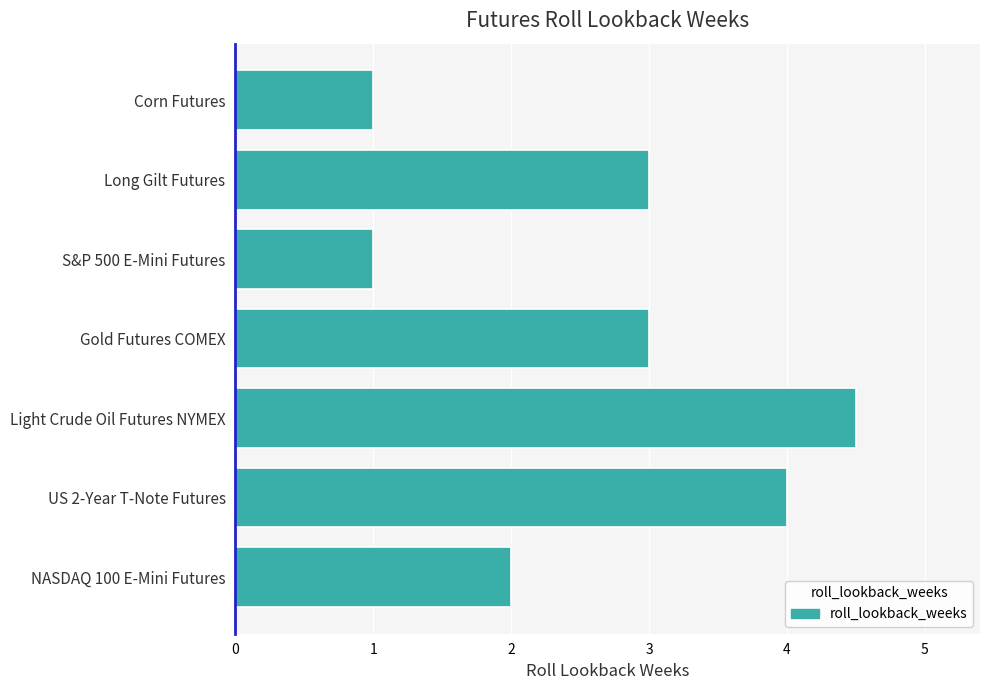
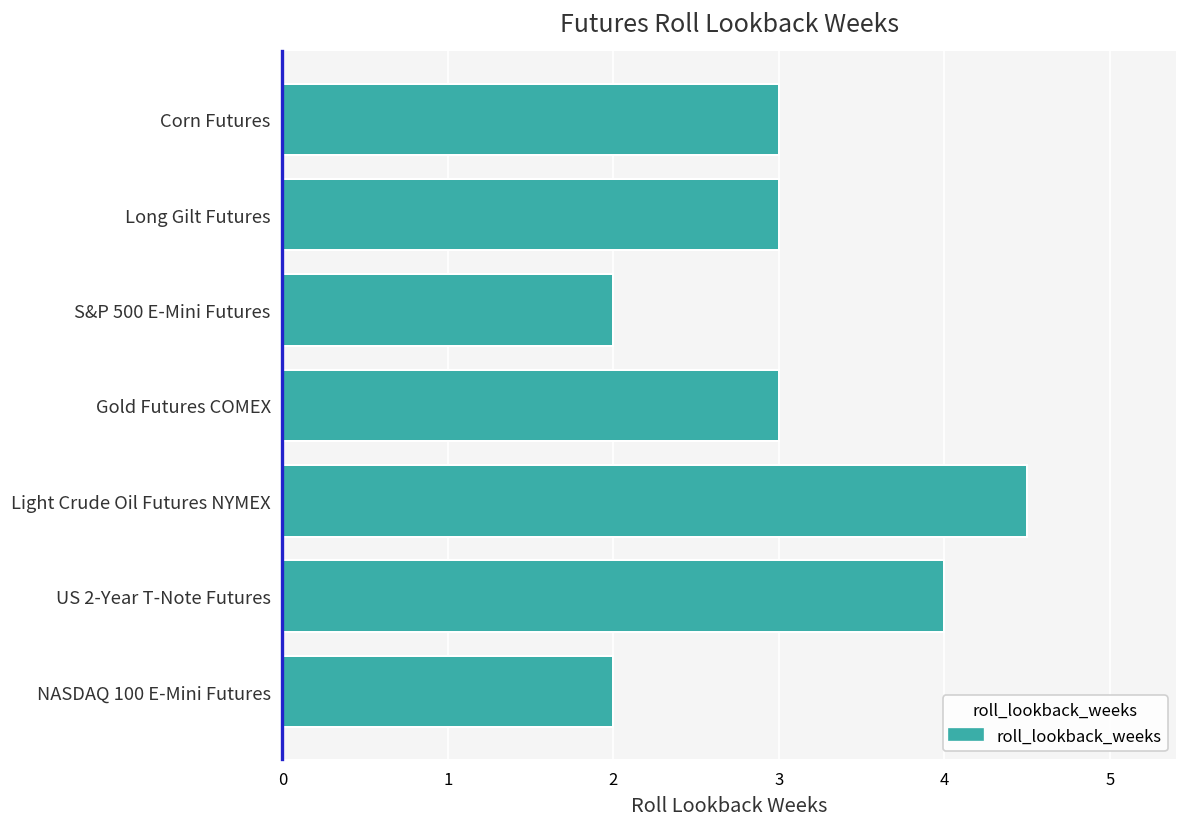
Corn Futures: 1 -> 3
S&P 500 E-Mini Futures: 1 -> 2
